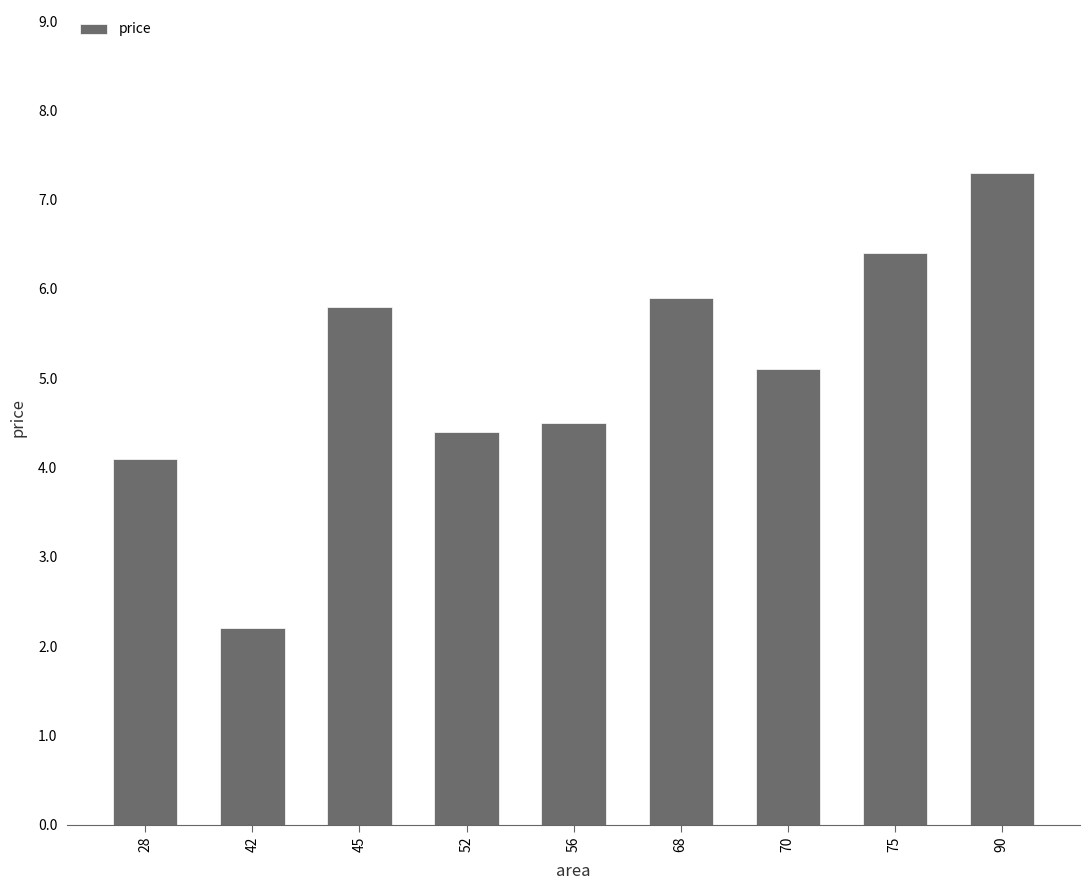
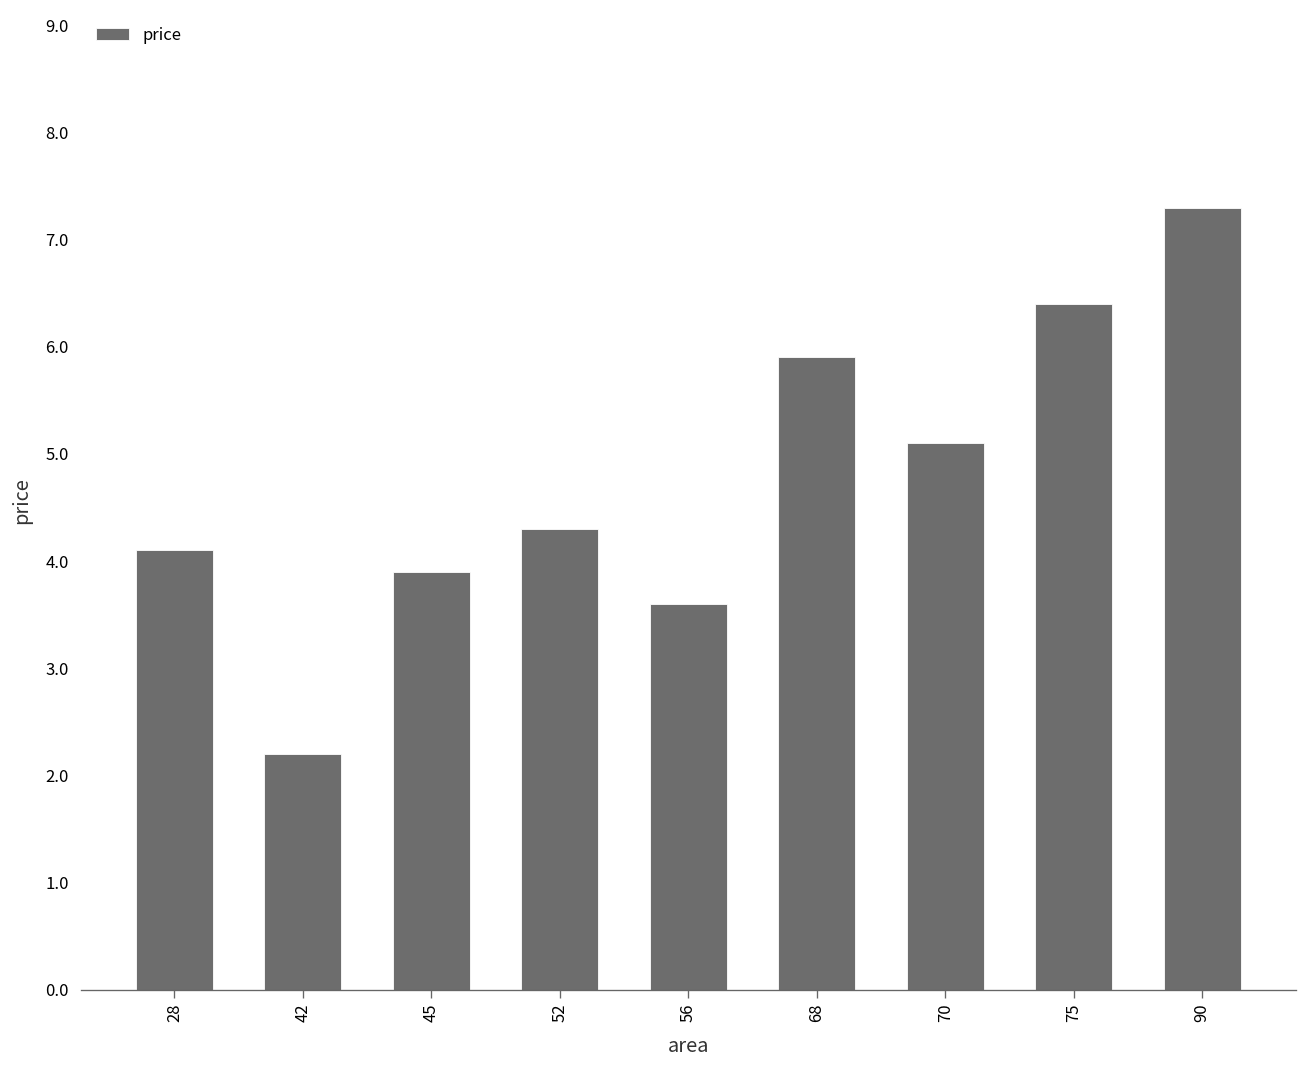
45: 5.8 -> 3.9
52: 4.4 -> 4.3
56: 4.5 -> 3.6
